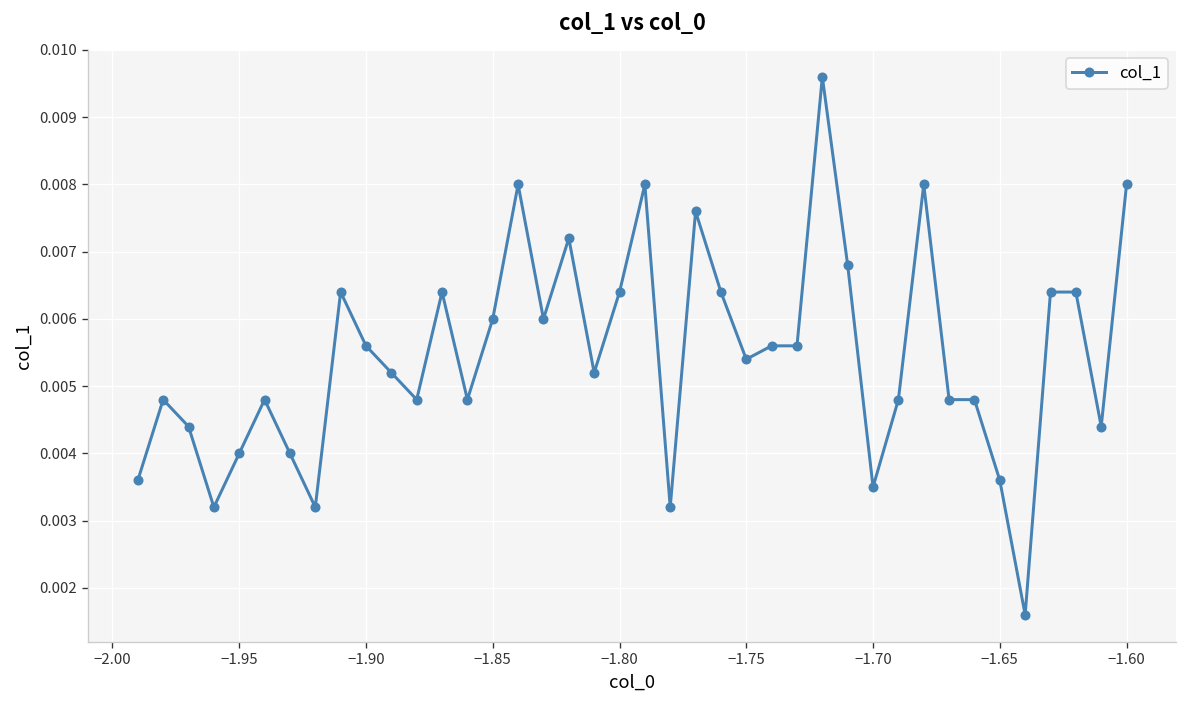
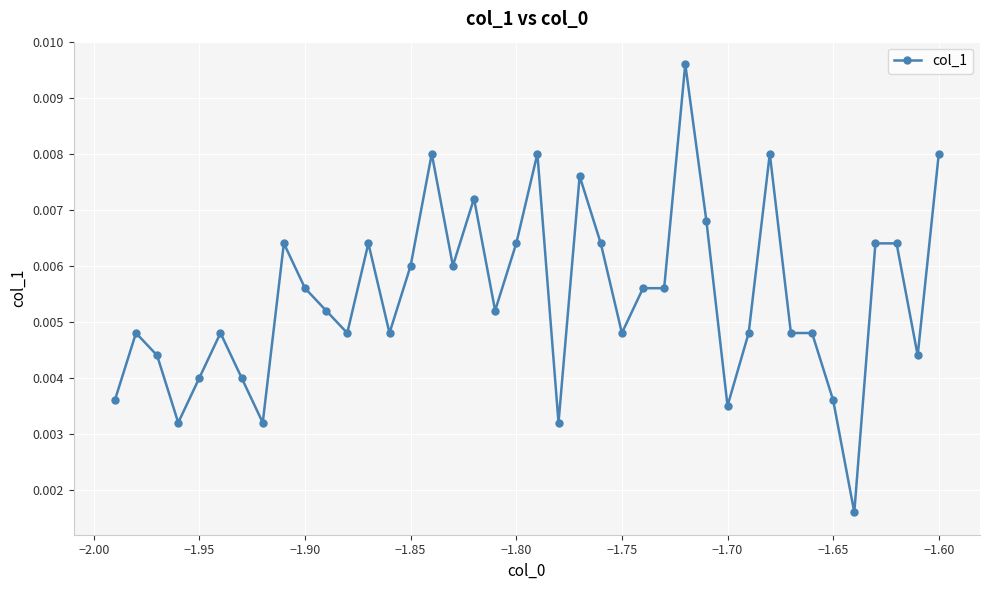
−1.75: 0.0054 -> 0.0048
